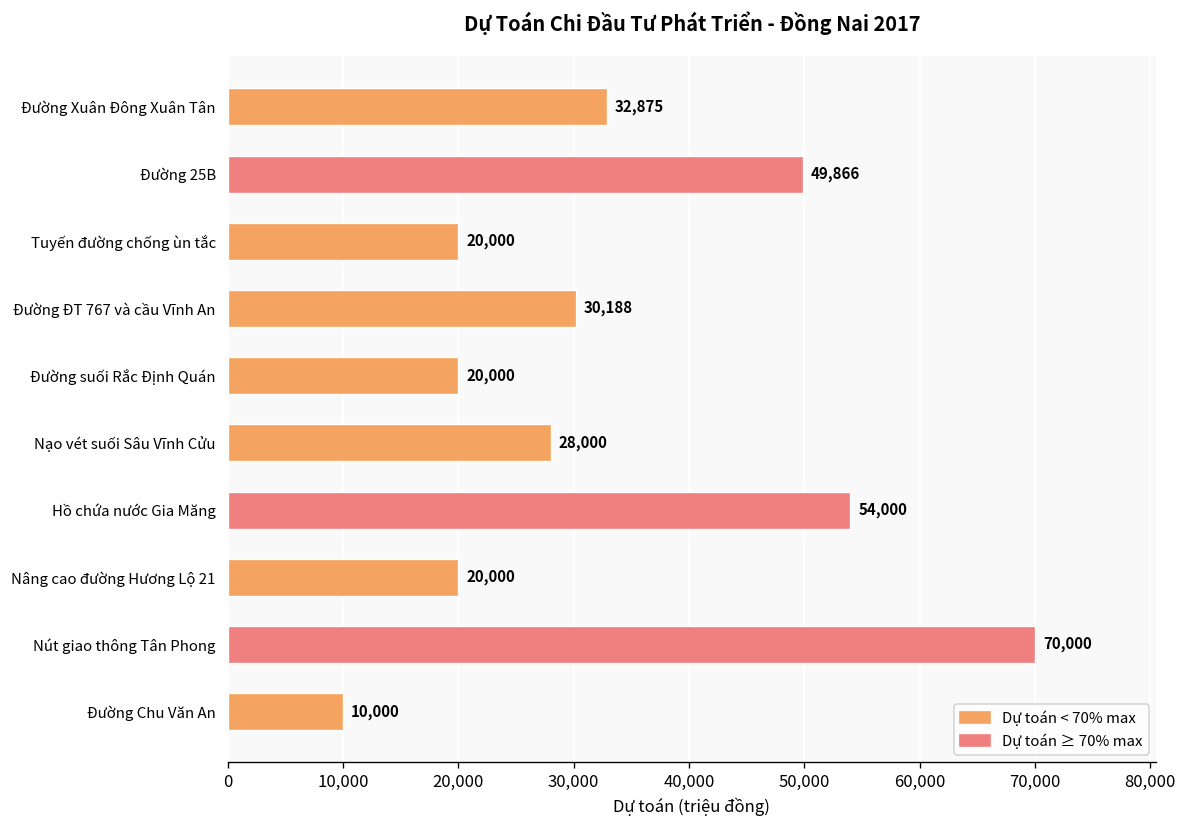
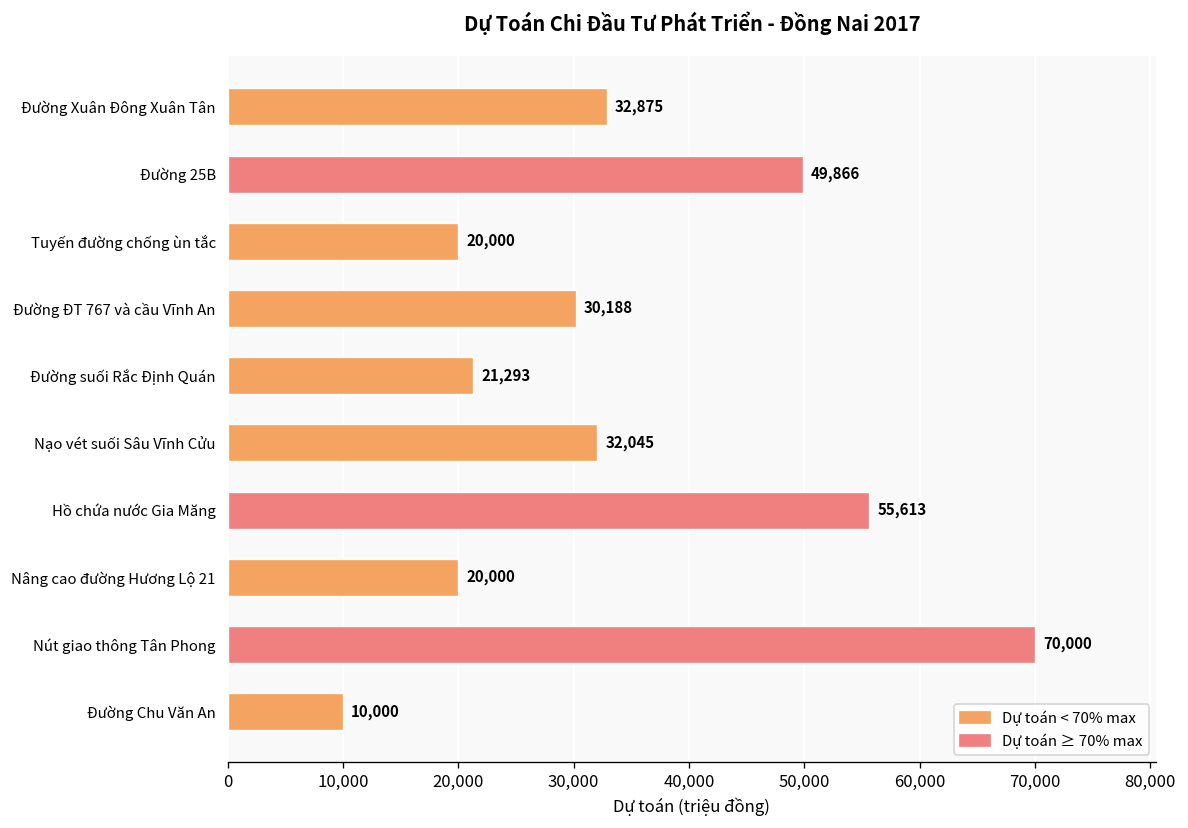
Đường suối Rắc Định Quán: 20,000 -> 21,293
Nạo vét suối Sâu Vĩnh Cửu: 28,000 -> 32,045
Hồ chứa nước Gia Măng: 54,000 -> 55,613
